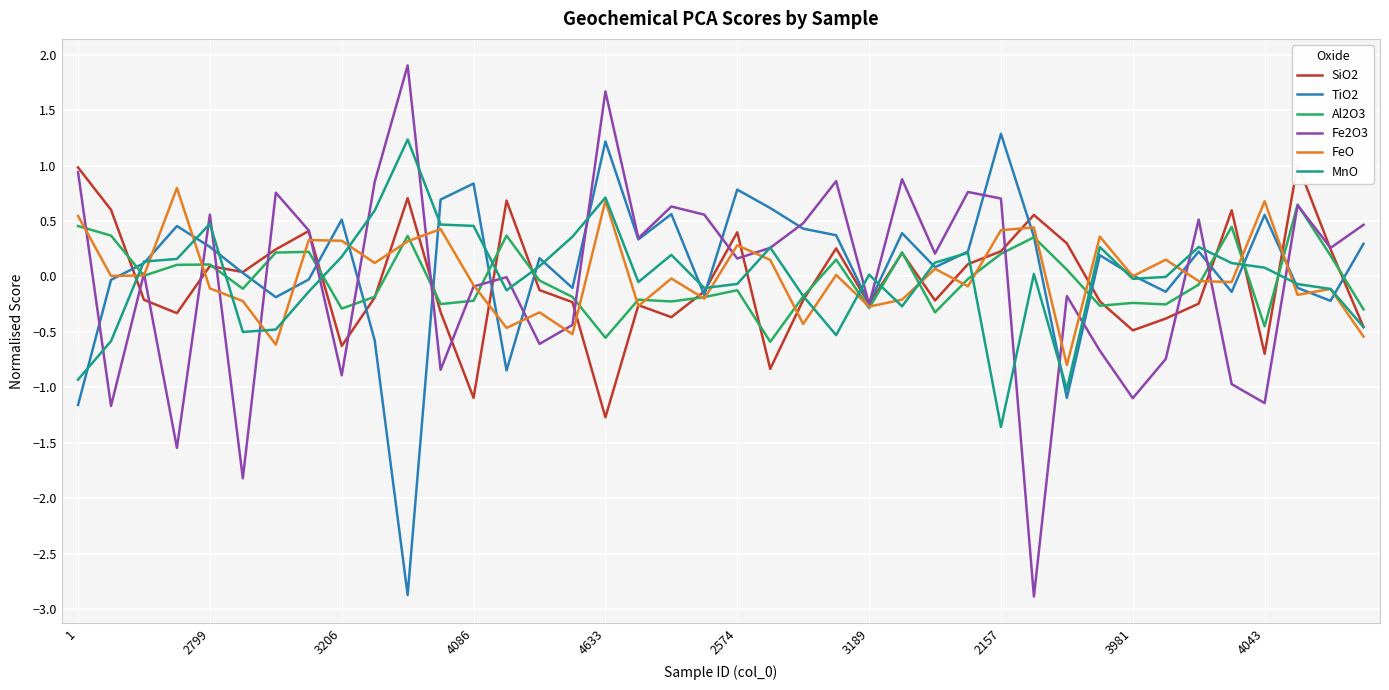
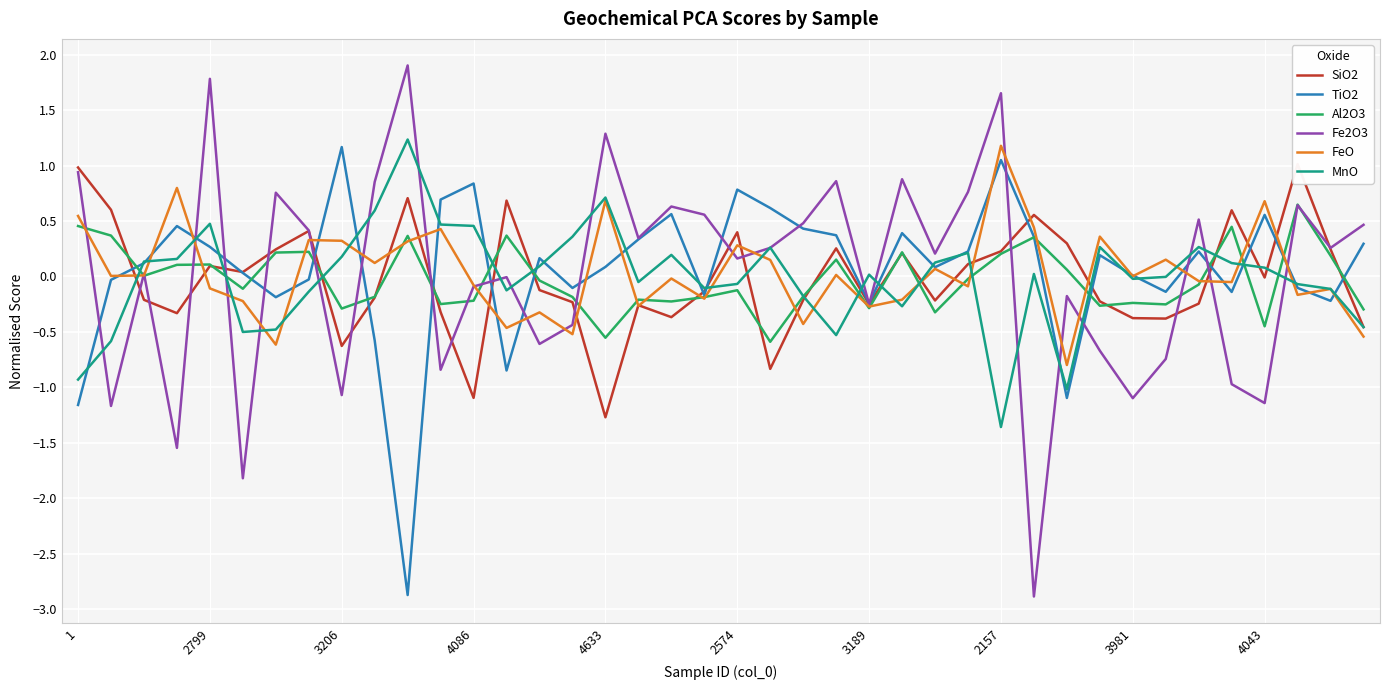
Fe2O3, 2799: 0.56 -> 1.78
TiO2, 3206: 0.51 -> 1.17
Fe2O3, 3206: -0.89 -> -1.07
TiO2, 4633: 1.22 -> 0.09
Fe2O3, 4633: 1.67 -> 1.29
TiO2, 2157: 1.29 -> 1.05
Fe2O3, 2157: 0.70 -> 1.65
FeO, 2157: 0.42 -> 1.18
SiO2, 3981: -0.49 -> -0.38
SiO2, 4043: -0.70 -> -0.01
